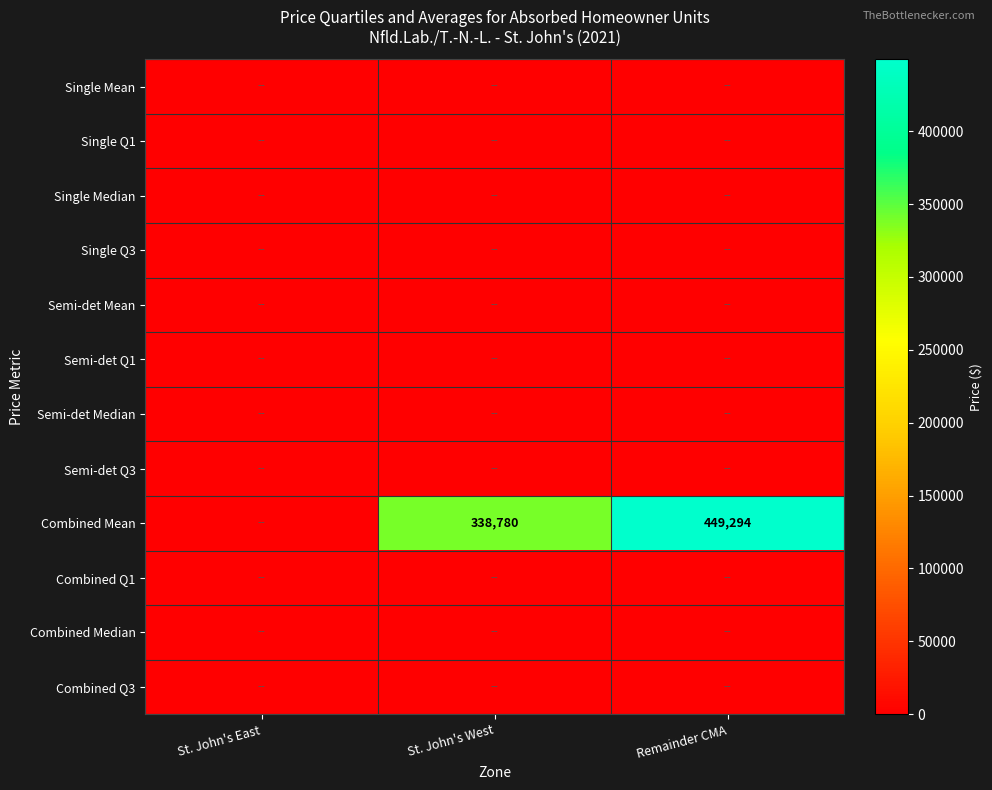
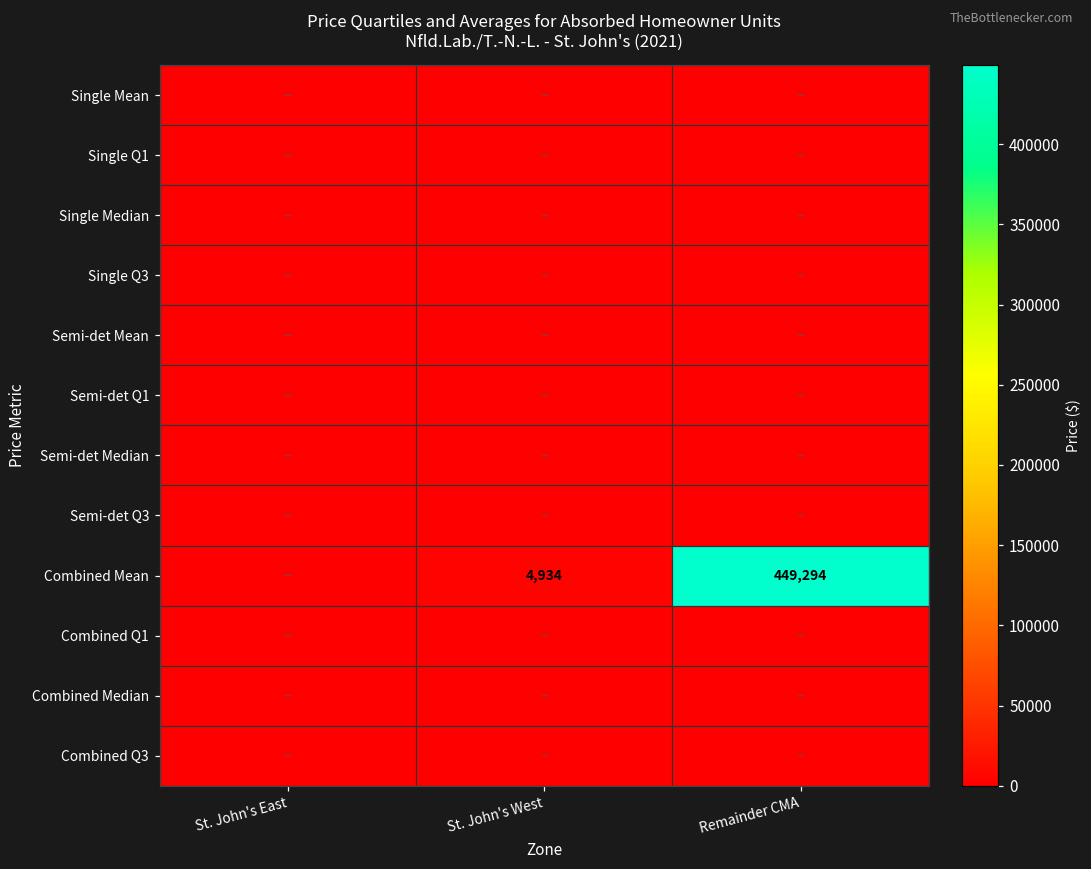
Combined Mean, St. John's West: 338,780 -> 4,934
